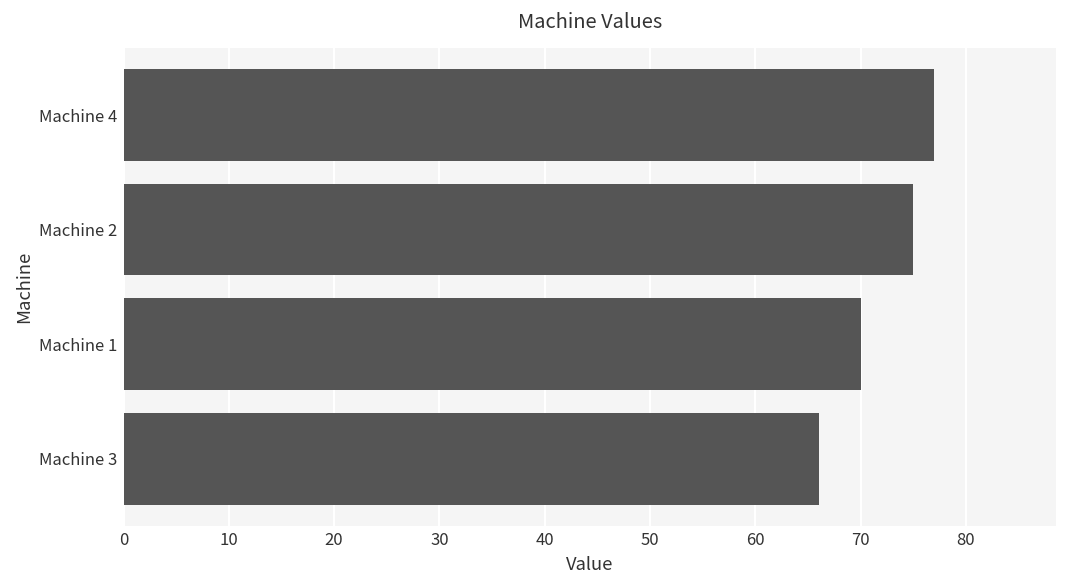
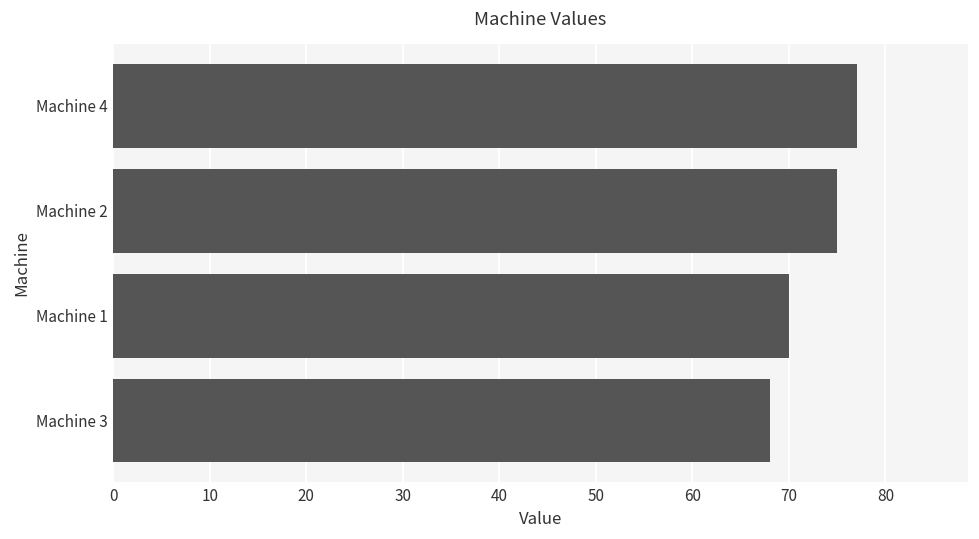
Machine 3: 66 -> 68
